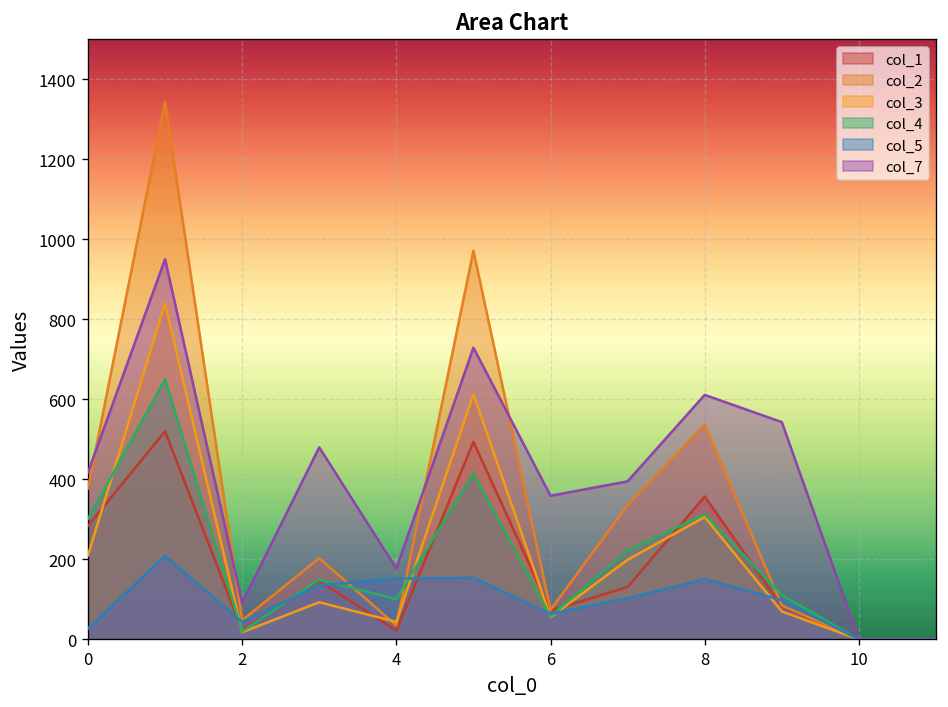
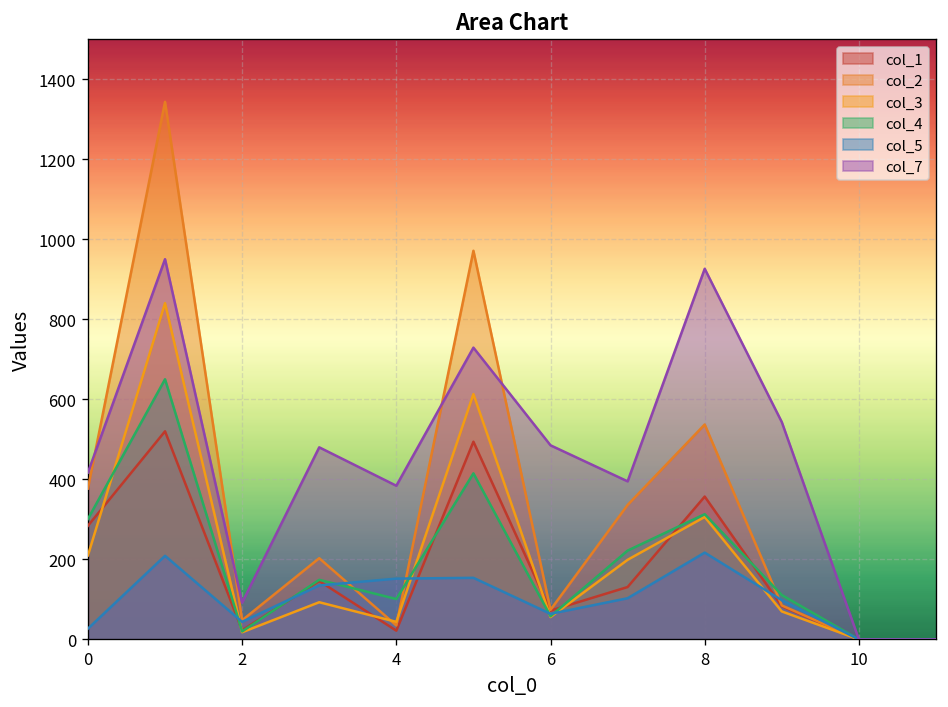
col_7, 4: 180 -> 380
col_7, 6: 360 -> 490
col_5, 8: 150 -> 220
col_7, 8: 610 -> 930
